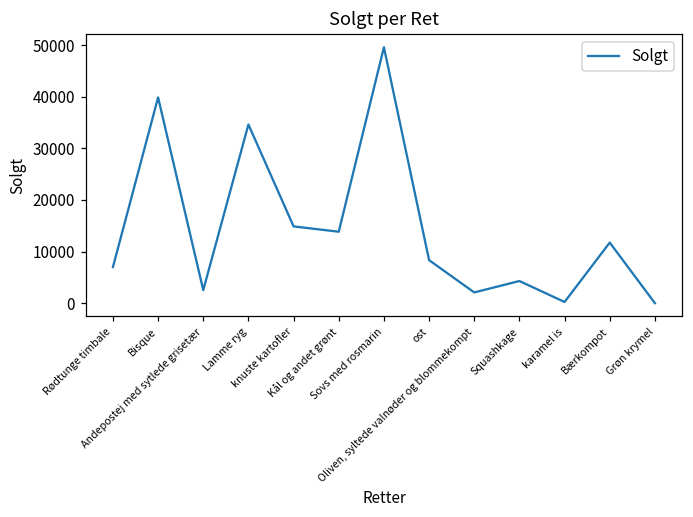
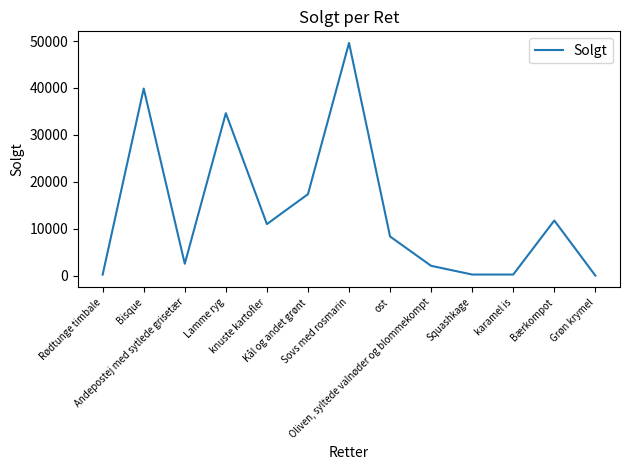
Rødtunge timbale: 7000 -> 0
knuste kartofler: 15000 -> 11000
Kål og andet grønt: 14000 -> 17000
Squashkage: 4000 -> 0
